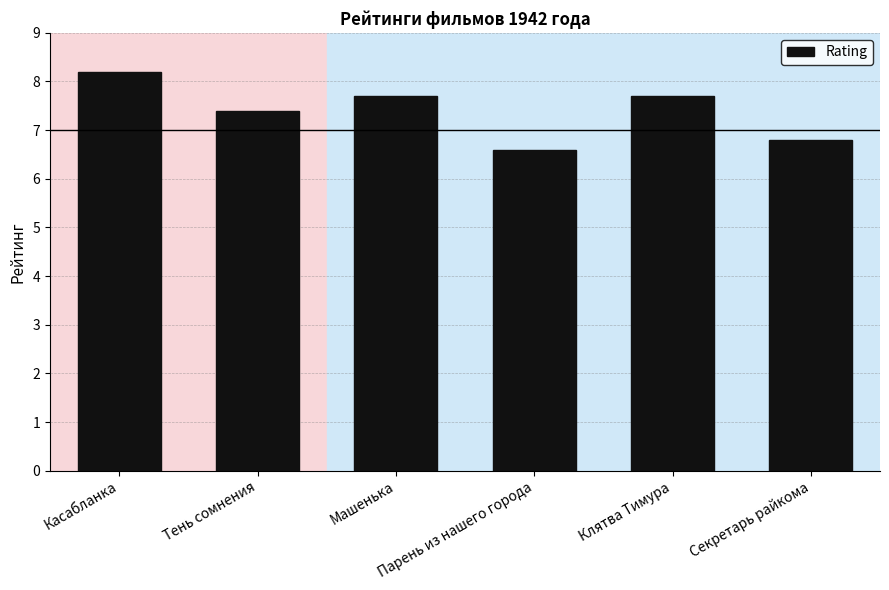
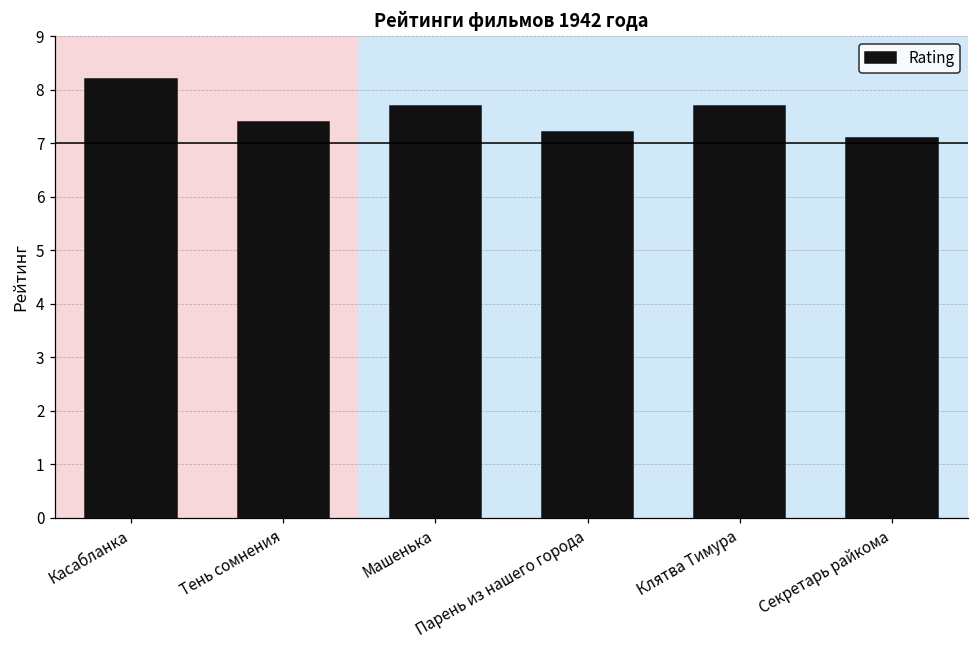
Парень из нашего города: 6.6 -> 7.2
Секретарь райкома: 6.8 -> 7.1
